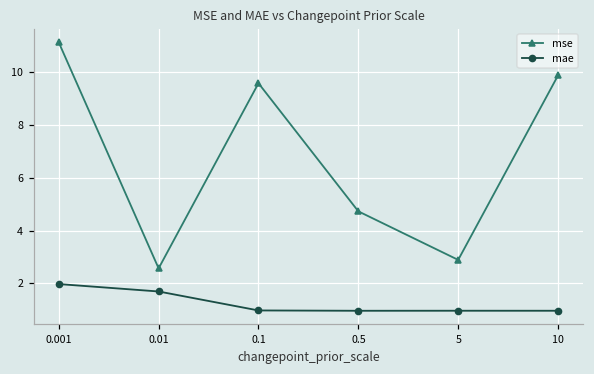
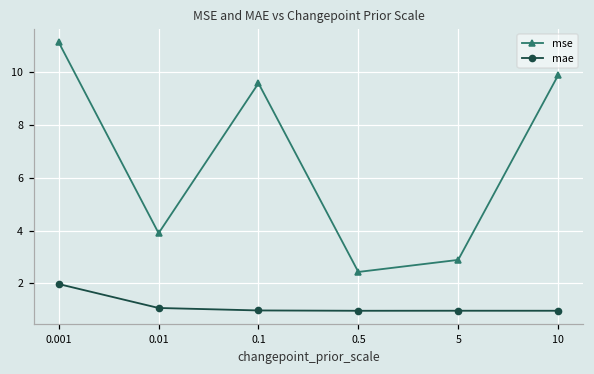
mse, 0.01: 2.6 -> 3.9
mae, 0.01: 1.7 -> 1.1
mse, 0.5: 4.7 -> 2.4
